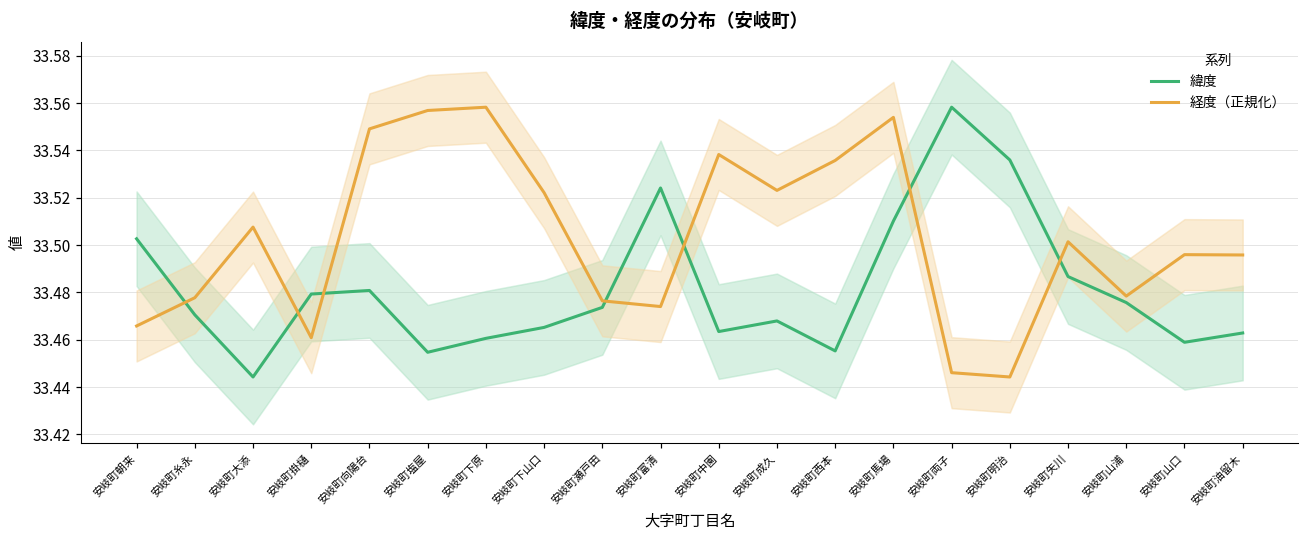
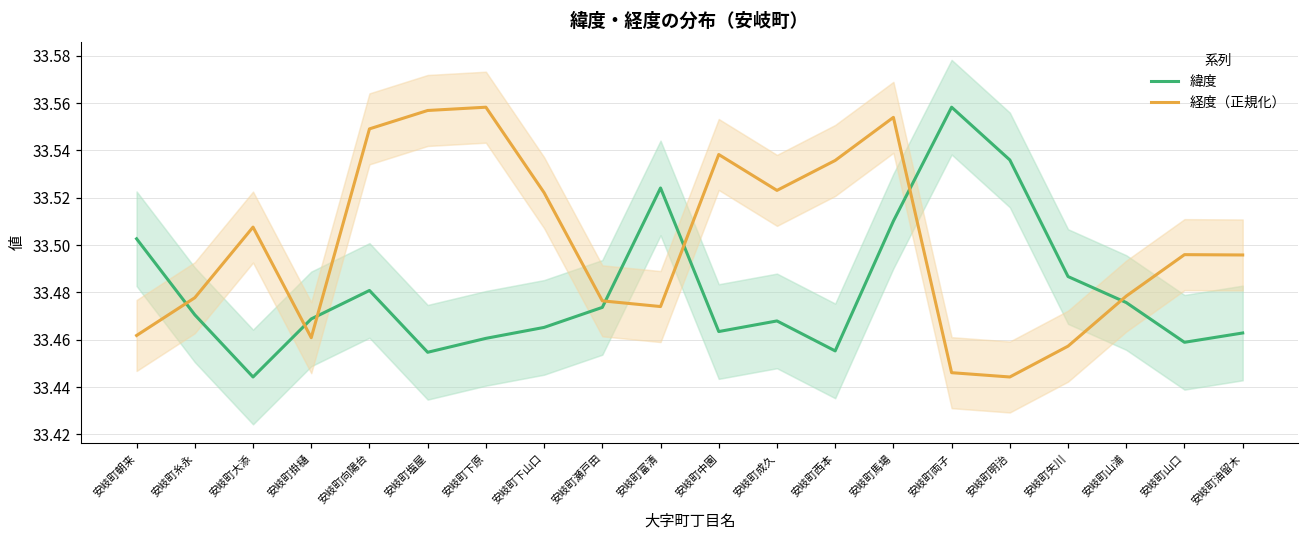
経度（正規化）, 安岐町朝来: 33.466 -> 33.462
緯度, 安岐町掛樋: 33.479 -> 33.469
経度（正規化）, 安岐町矢川: 33.501 -> 33.457
